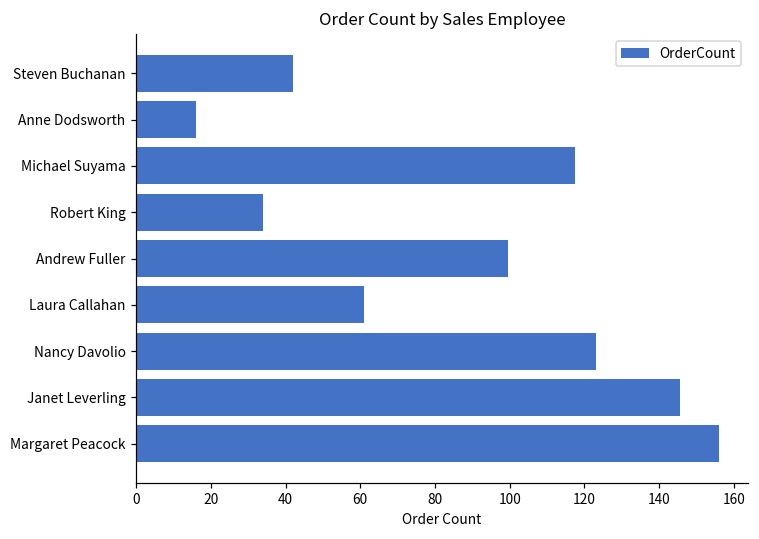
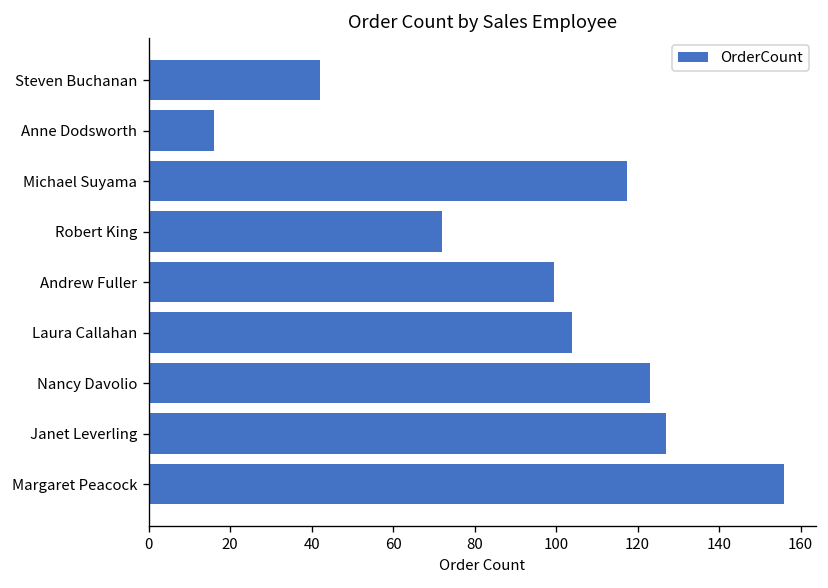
Robert King: 34 -> 72
Laura Callahan: 61 -> 104
Janet Leverling: 146 -> 127
